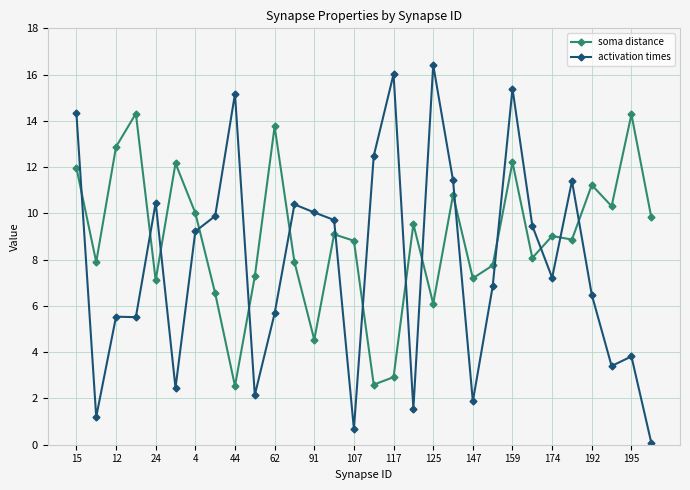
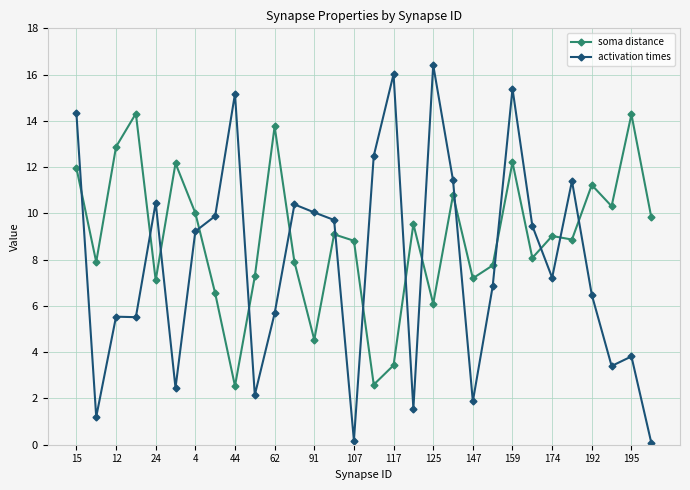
activation times, 107: 0.7 -> 0.2
soma distance, 117: 2.9 -> 3.4
